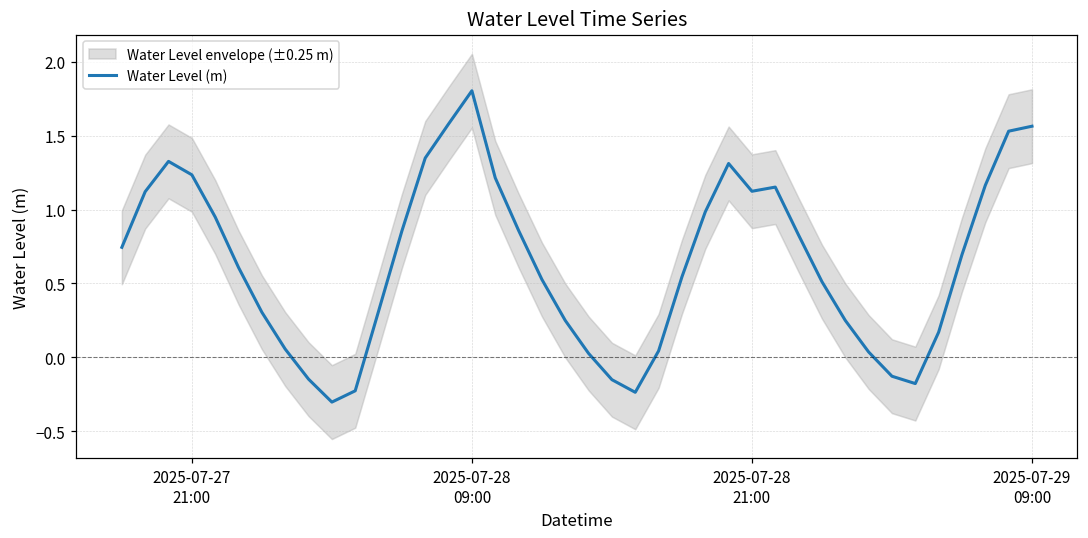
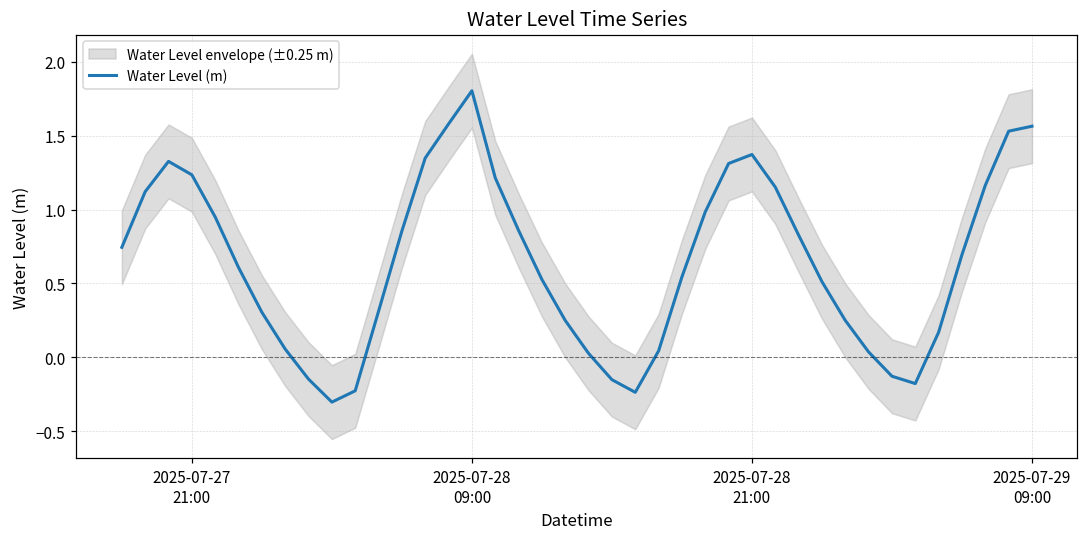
Water Level (m), 2025-07-28 21:00: 1.12 -> 1.37
